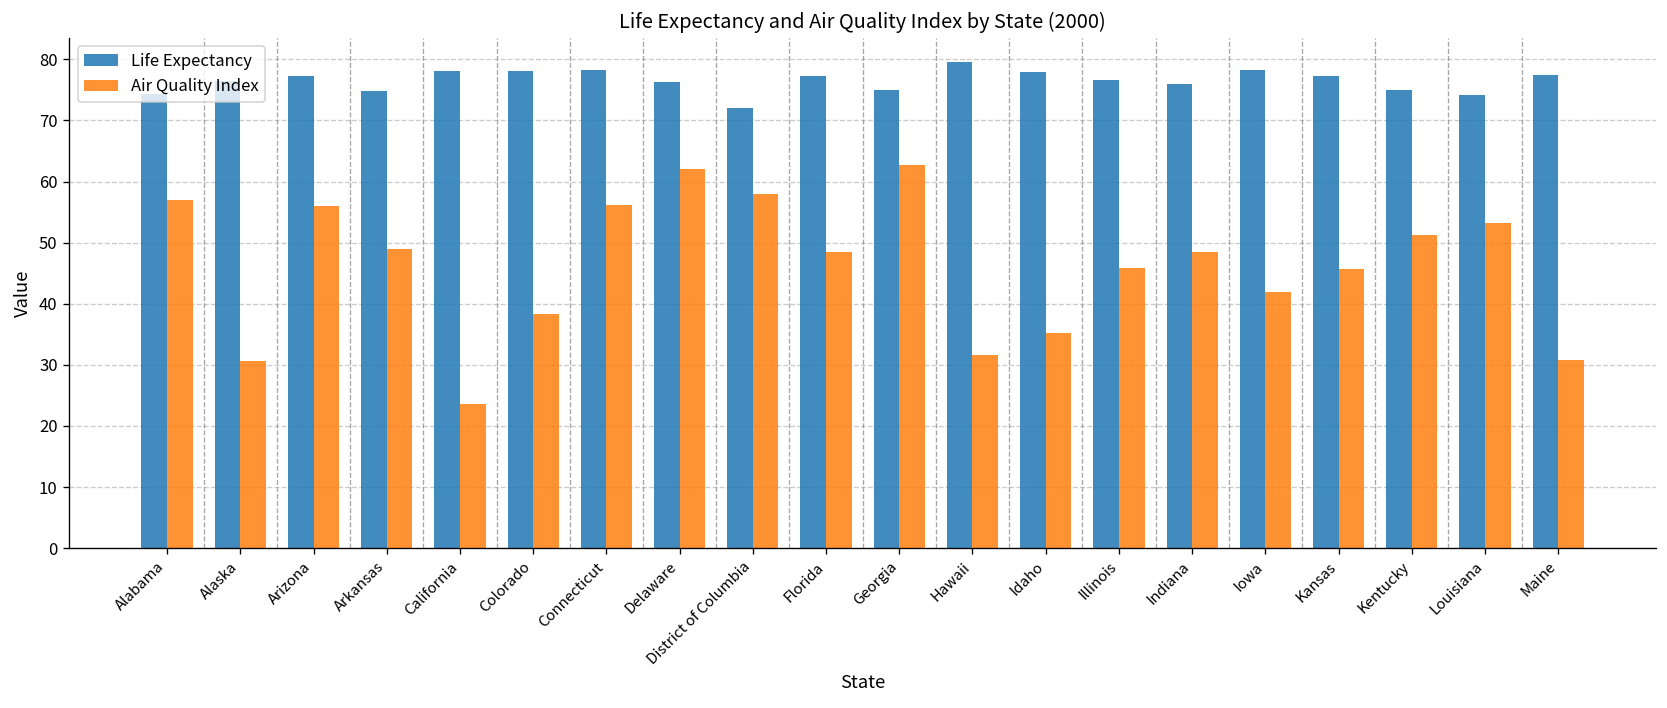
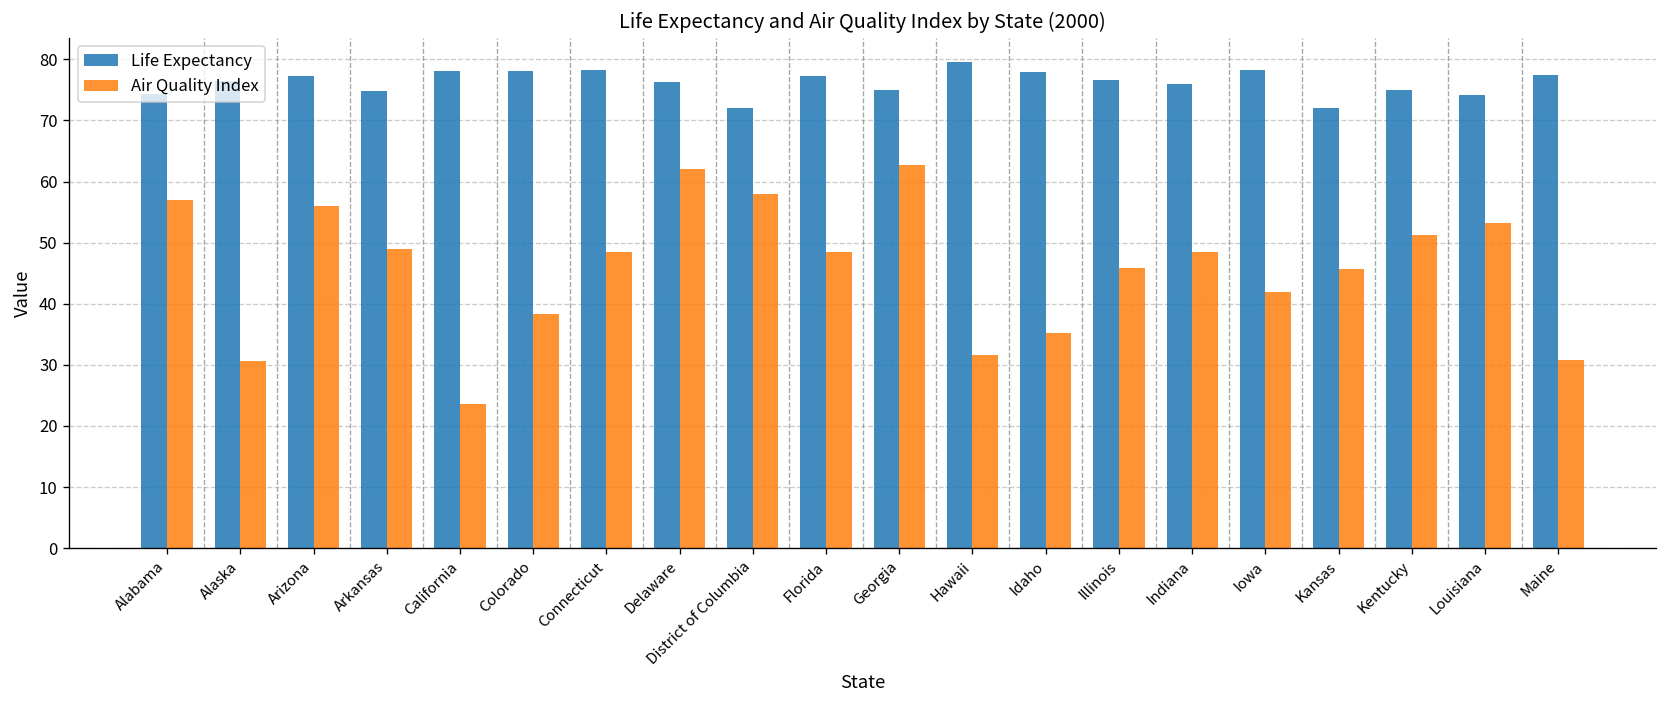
Air Quality Index, Connecticut: 56 -> 48
Life Expectancy, Kansas: 77 -> 72
